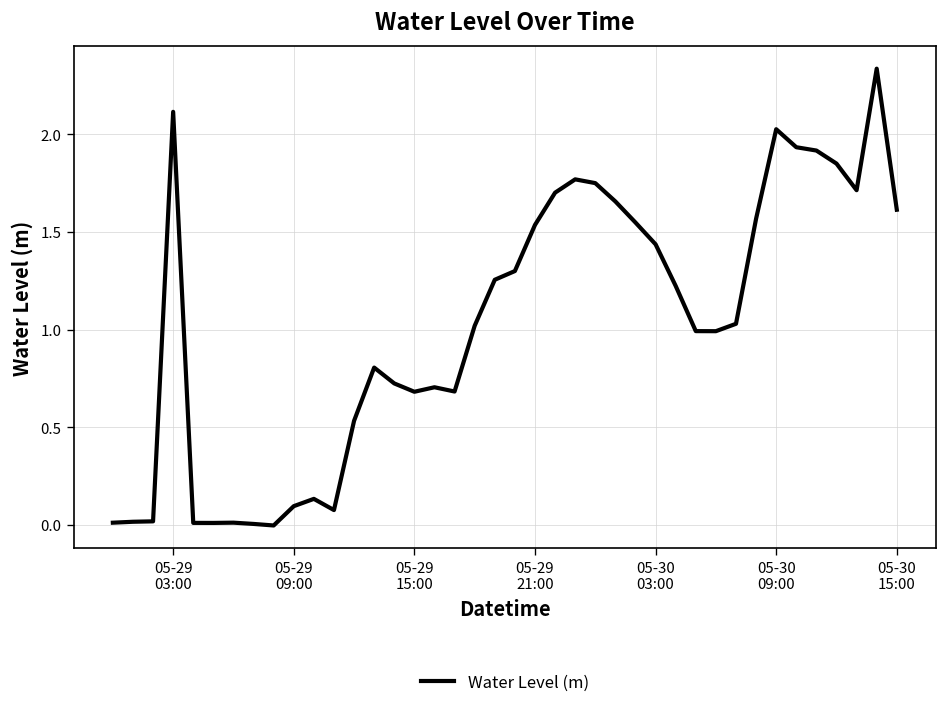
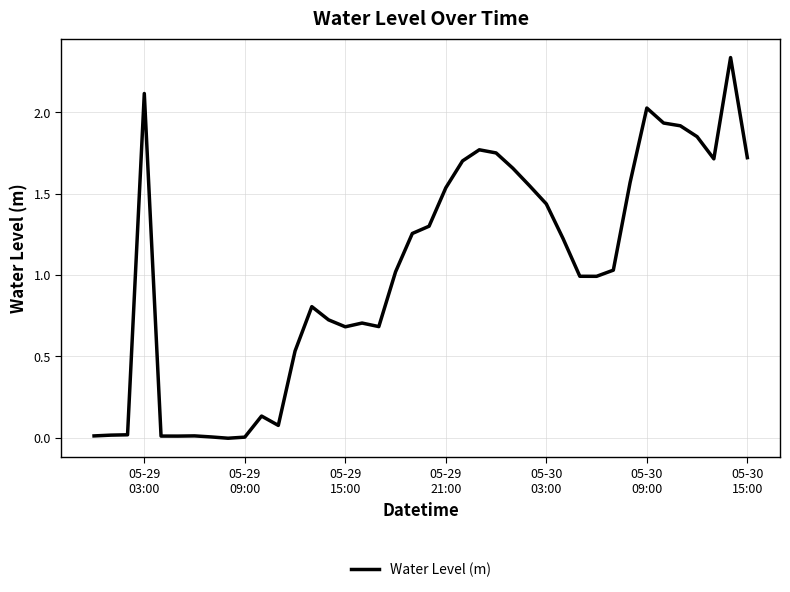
05-29 09:00: 0.10 -> 0.00
05-30 15:00: 1.61 -> 1.72
